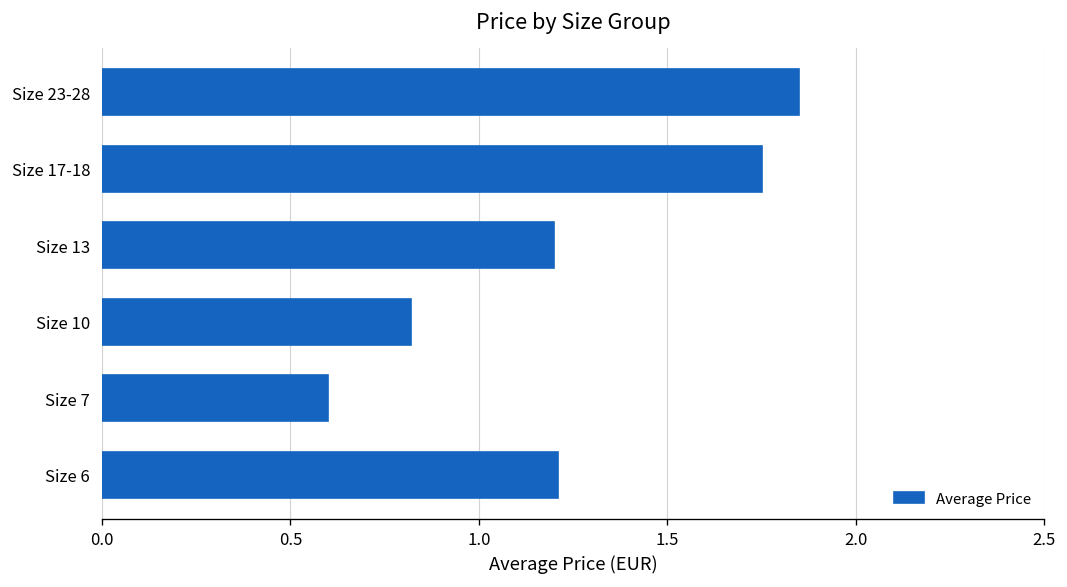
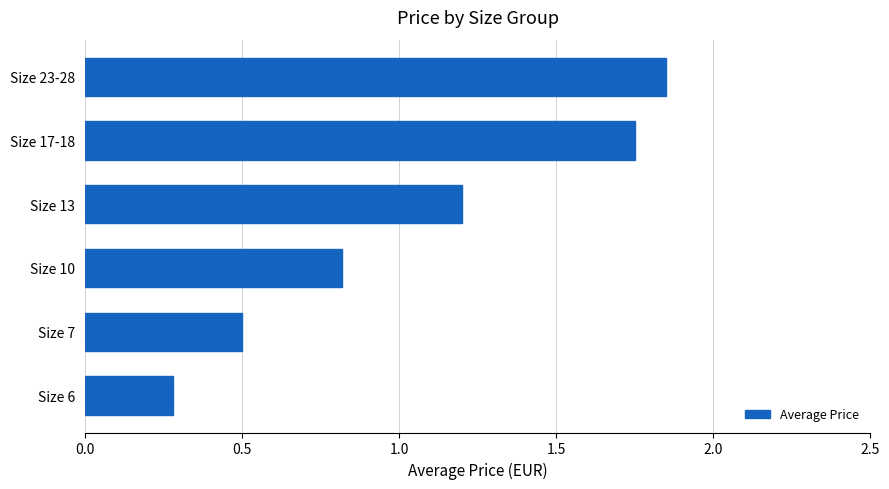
Size 7: 0.6 -> 0.5
Size 6: 1.21 -> 0.28
